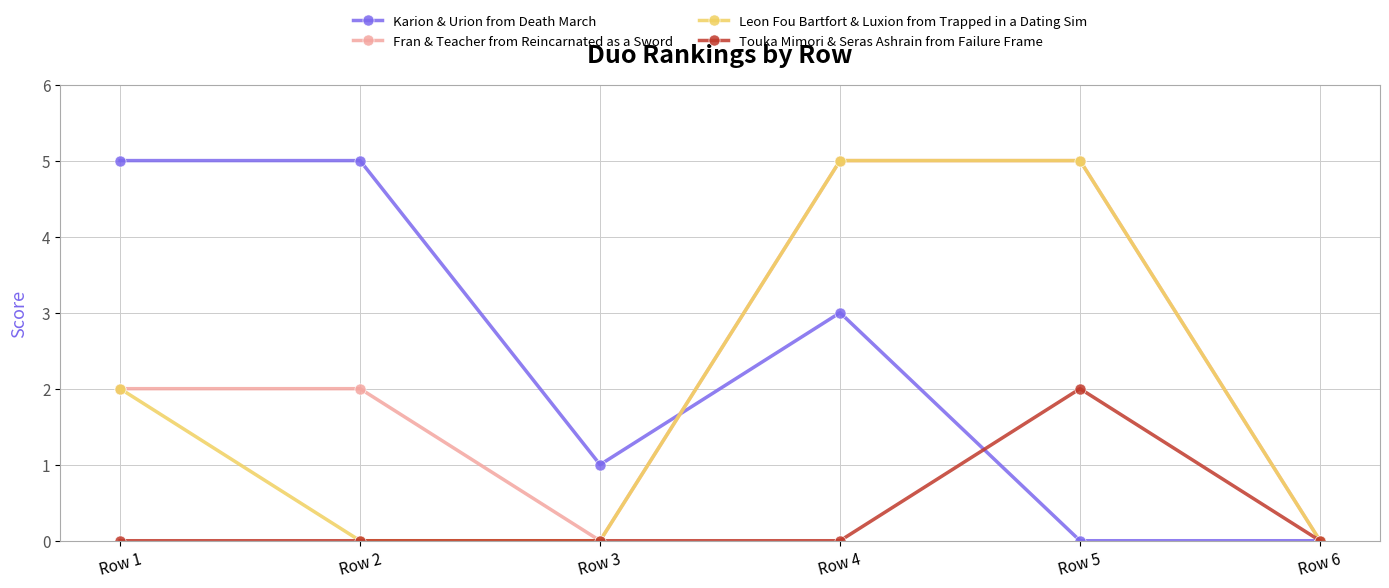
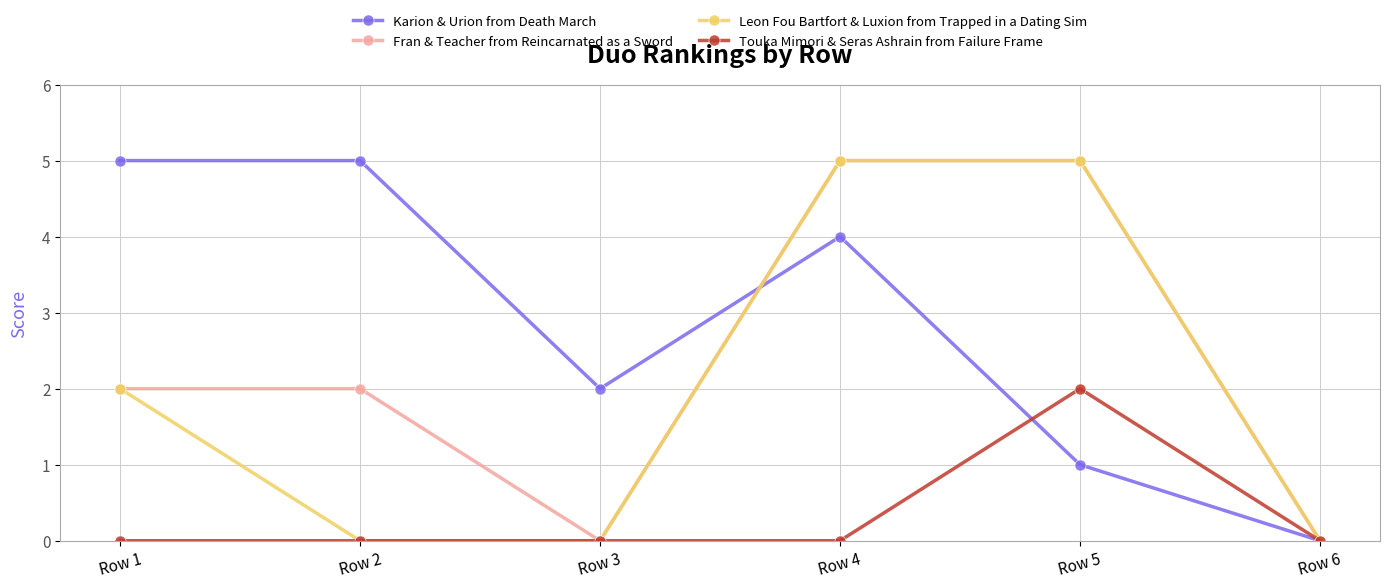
Karion & Urion from Death March, Row 3: 1 -> 2
Karion & Urion from Death March, Row 4: 3 -> 4
Karion & Urion from Death March, Row 5: 0 -> 1
